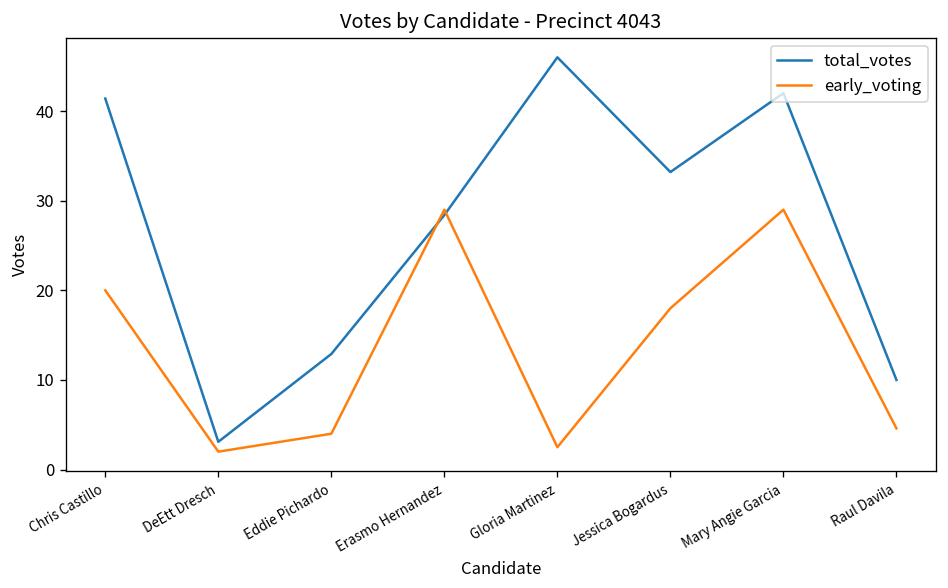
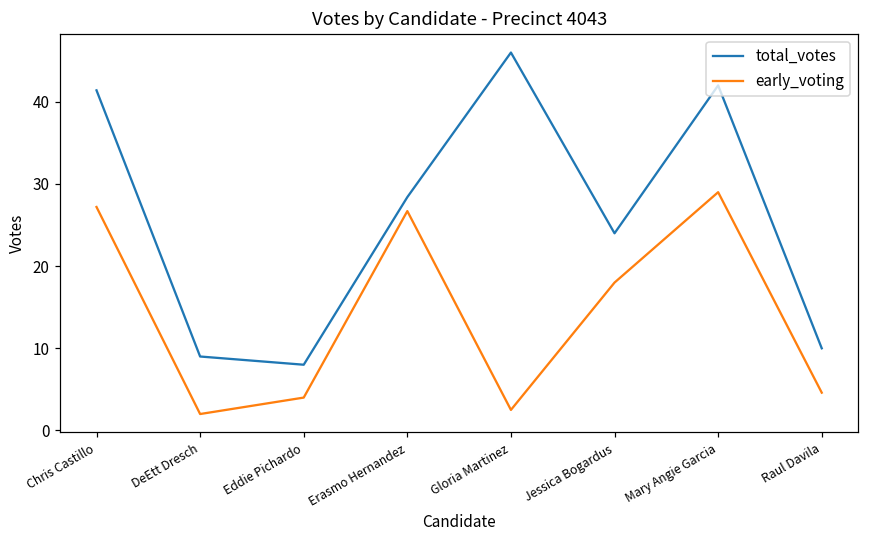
early_voting, Chris Castillo: 20 -> 27
total_votes, DeEtt Dresch: 3 -> 9
total_votes, Eddie Pichardo: 13 -> 8
early_voting, Erasmo Hernandez: 29 -> 27
total_votes, Jessica Bogardus: 33 -> 24
